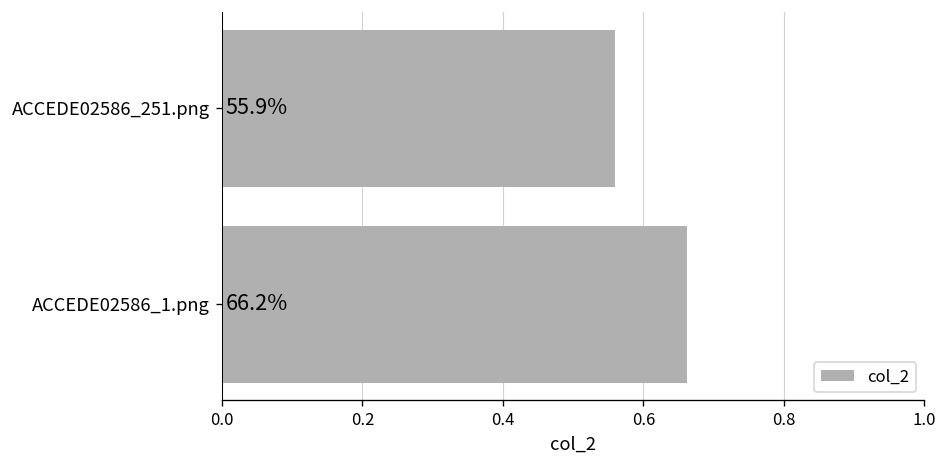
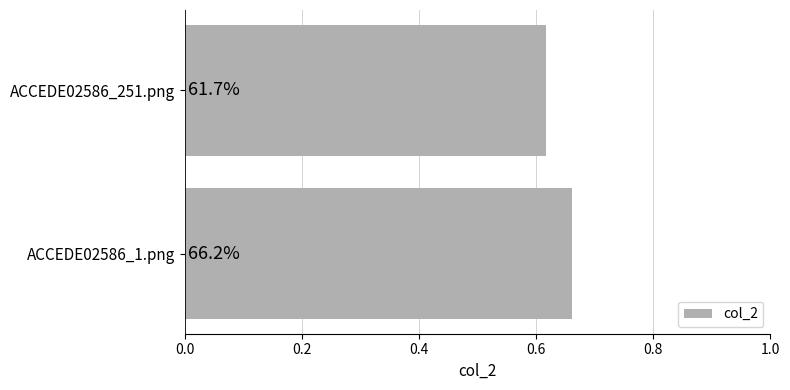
ACCEDE02586_251.png: 55.9% -> 61.7%
